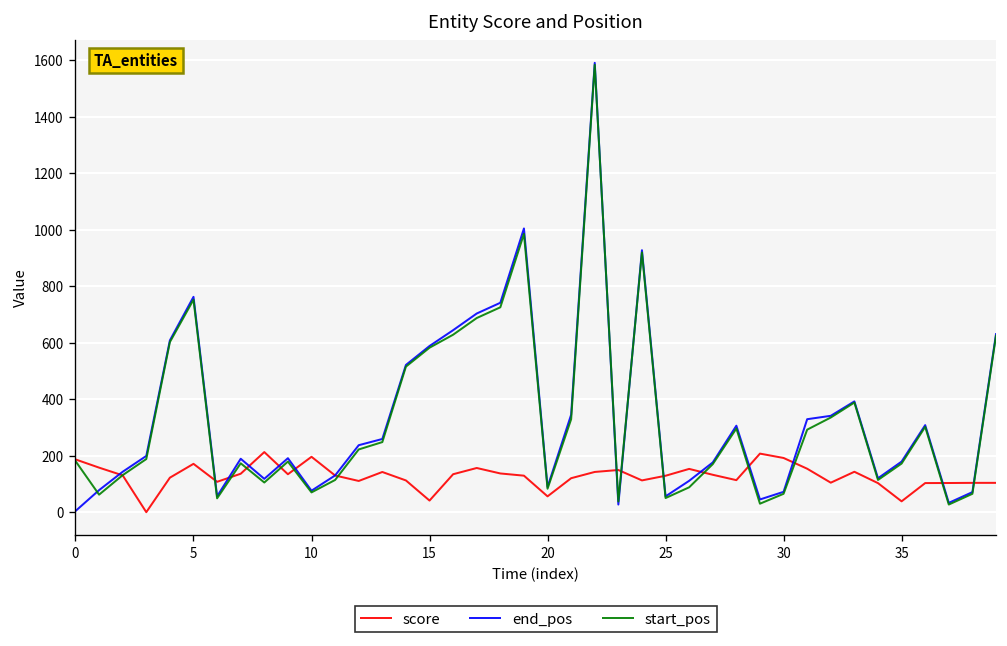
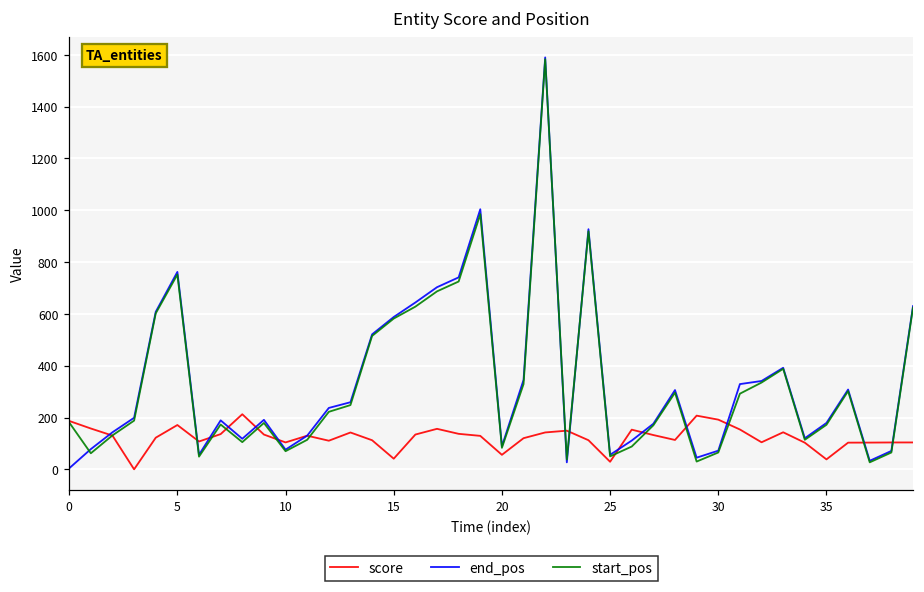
score, 10: 200 -> 100
score, 25: 130 -> 30
